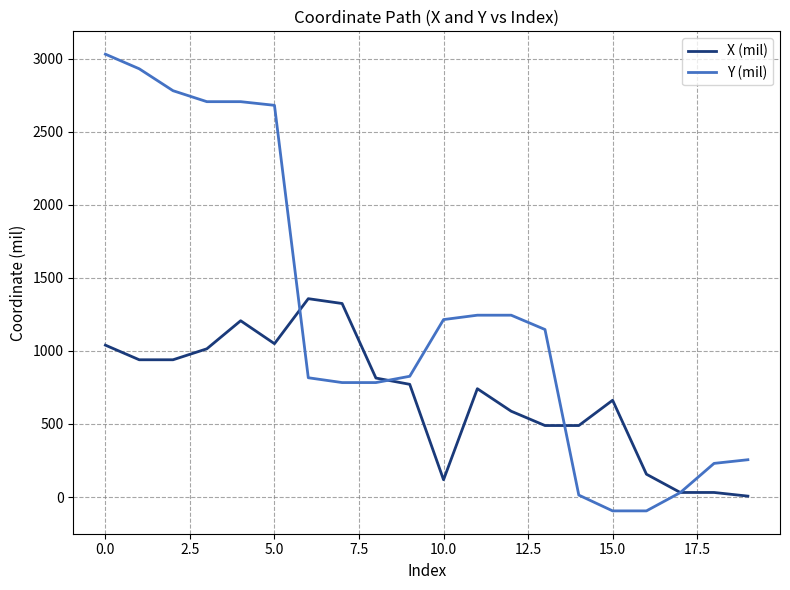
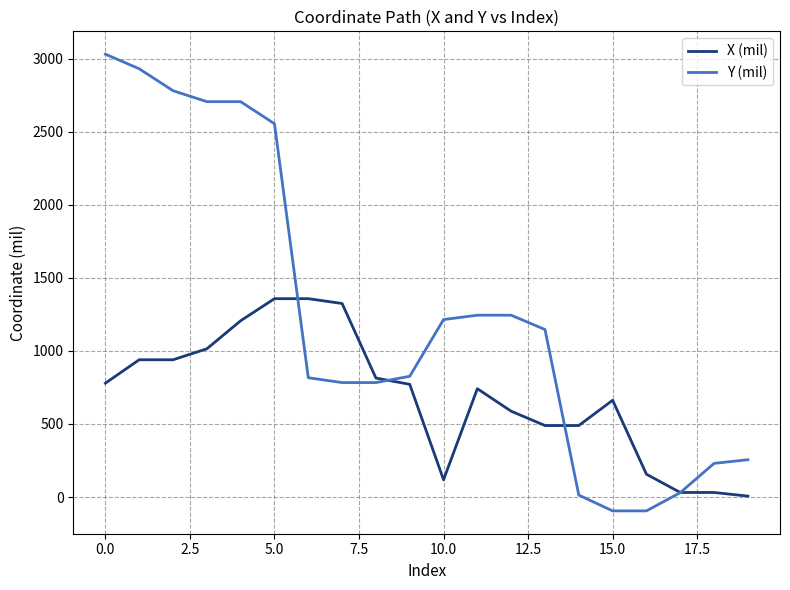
X (mil), 0.0: 1040 -> 780
X (mil), 5.0: 1050 -> 1360
Y (mil), 5.0: 2680 -> 2550
